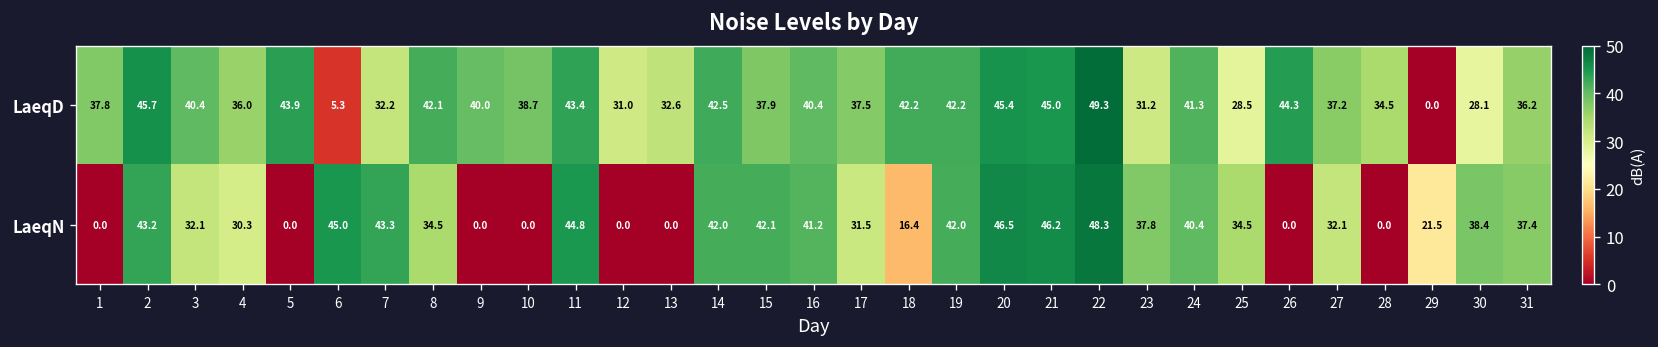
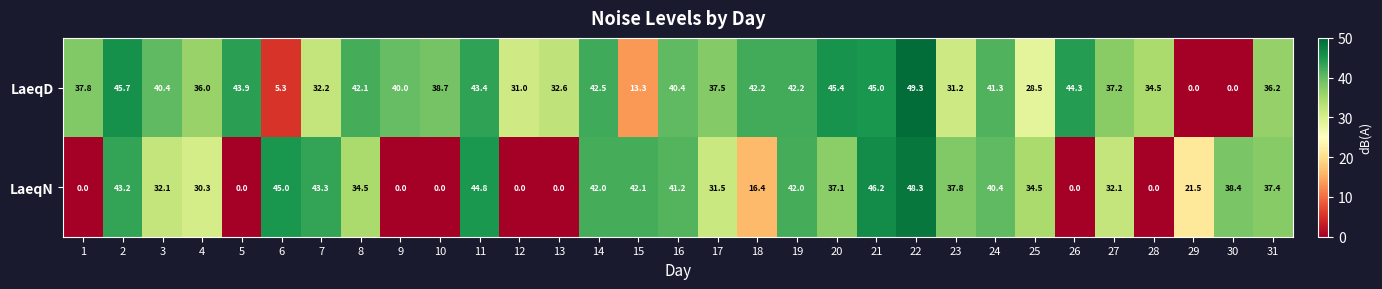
LaeqD, 15: 37.9 -> 13.3
LaeqD, 30: 28.1 -> 0.0
LaeqN, 20: 46.5 -> 37.1
